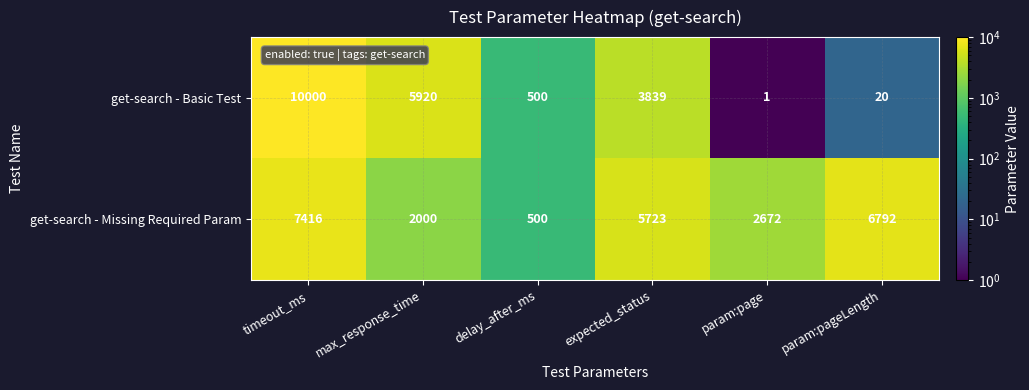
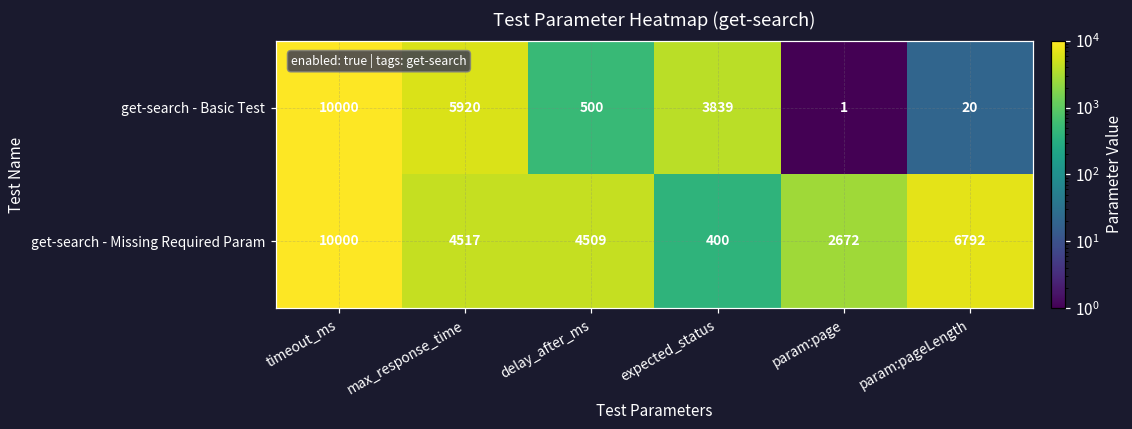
get-search - Missing Required Param, timeout_ms: 7416 -> 10000
get-search - Missing Required Param, max_response_time: 2000 -> 4517
get-search - Missing Required Param, delay_after_ms: 500 -> 4509
get-search - Missing Required Param, expected_status: 5723 -> 400
